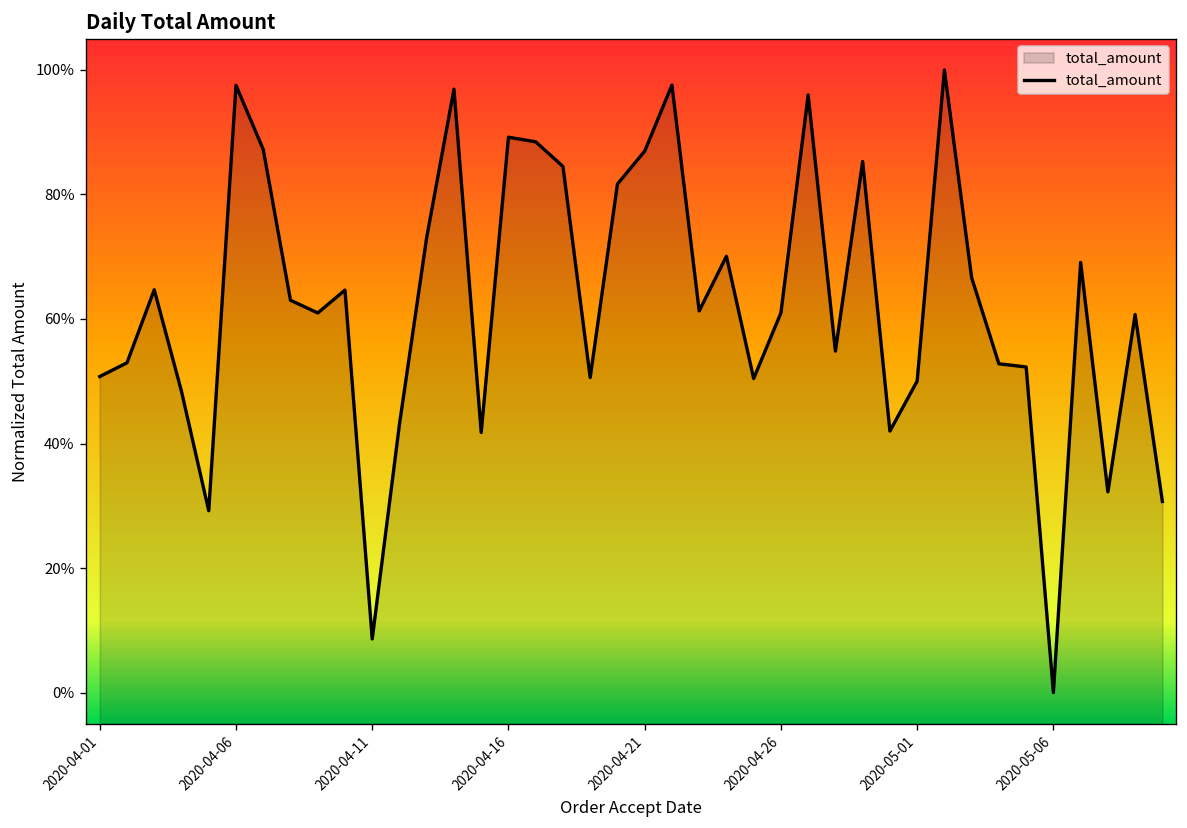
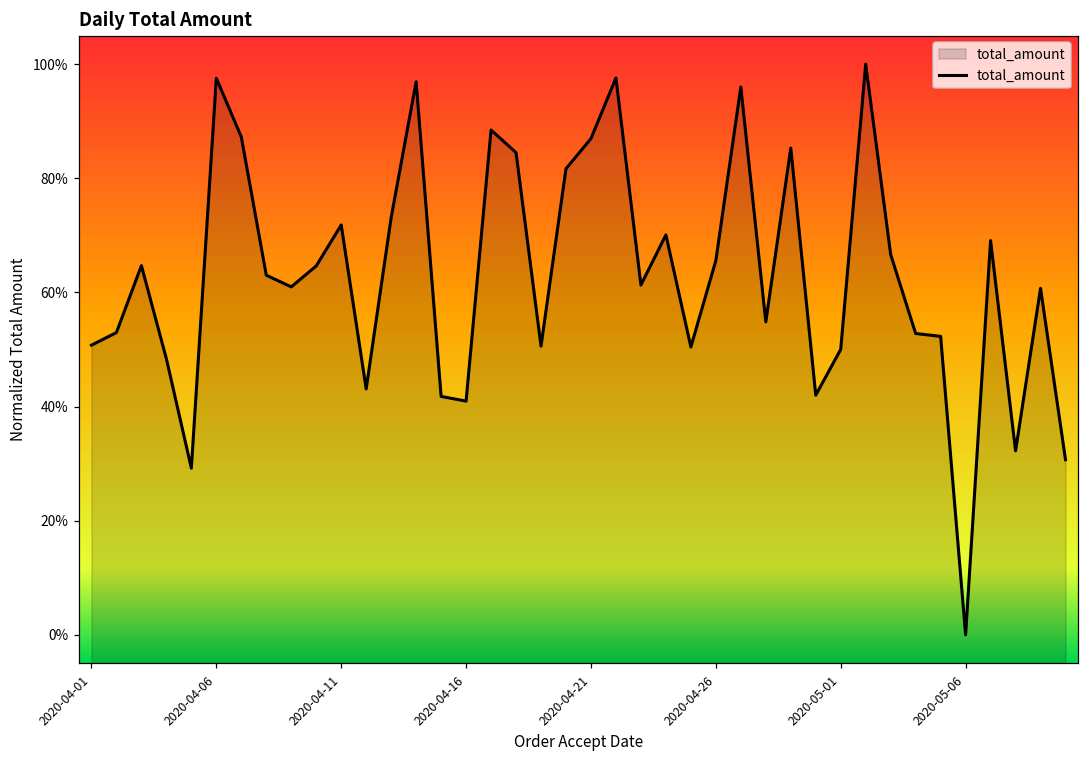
2020-04-11: 9% -> 72%
2020-04-16: 89% -> 41%
2020-04-26: 61% -> 66%
